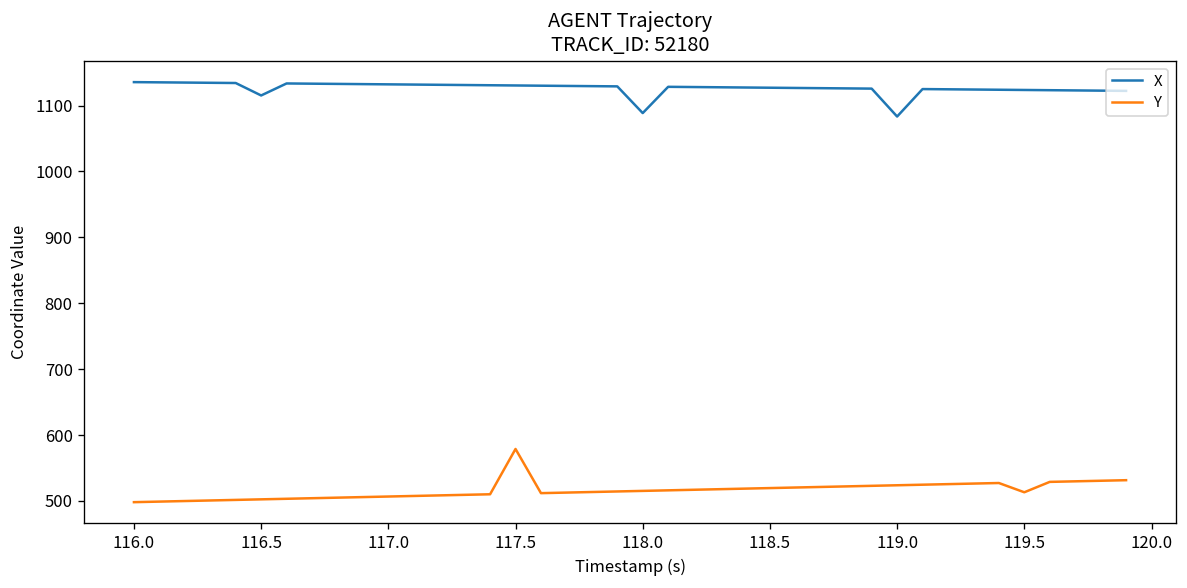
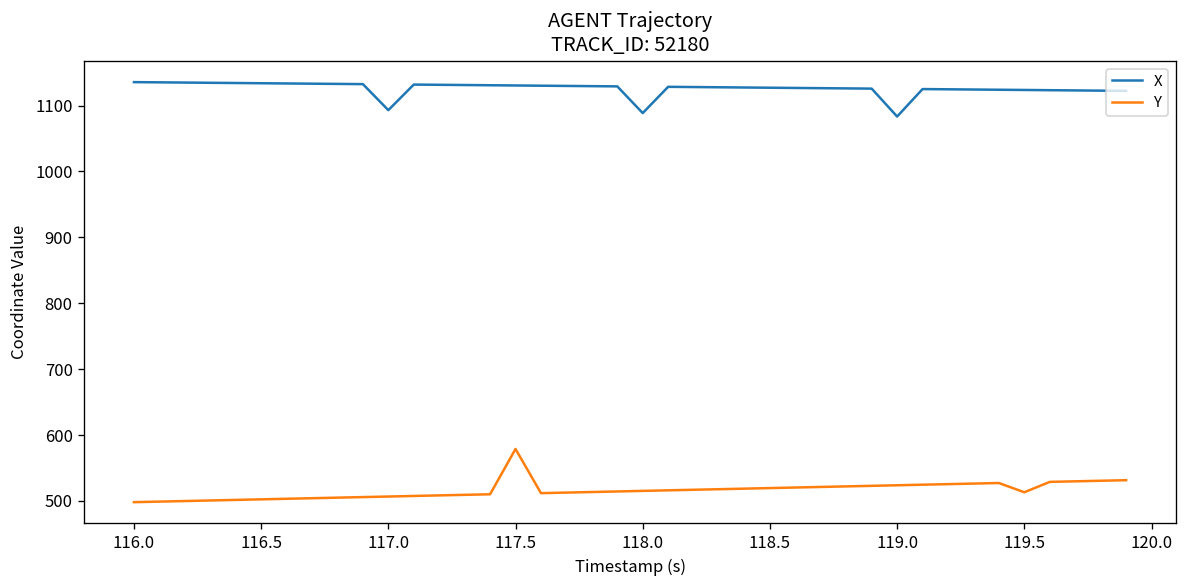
X, 116.5: 1120 -> 1130
X, 117.0: 1130 -> 1090
